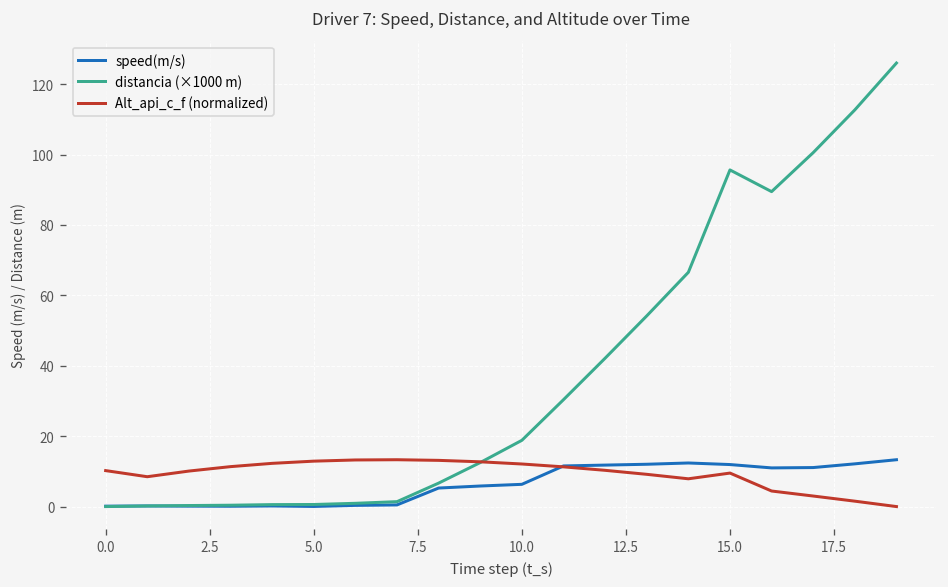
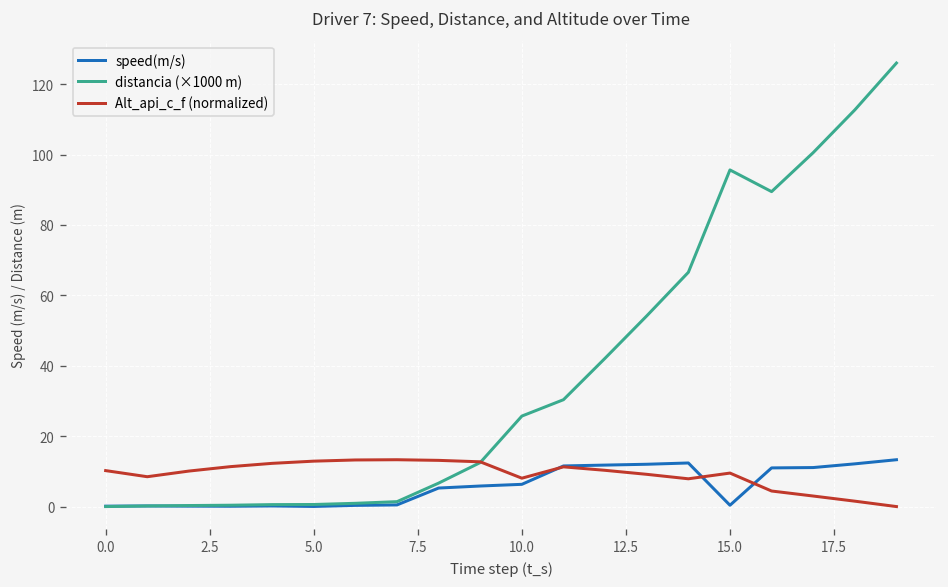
distancia (×1000 m), 10.0: 19 -> 26
Alt_api_c_f (normalized), 10.0: 12 -> 8
speed(m/s), 15.0: 12 -> 0
